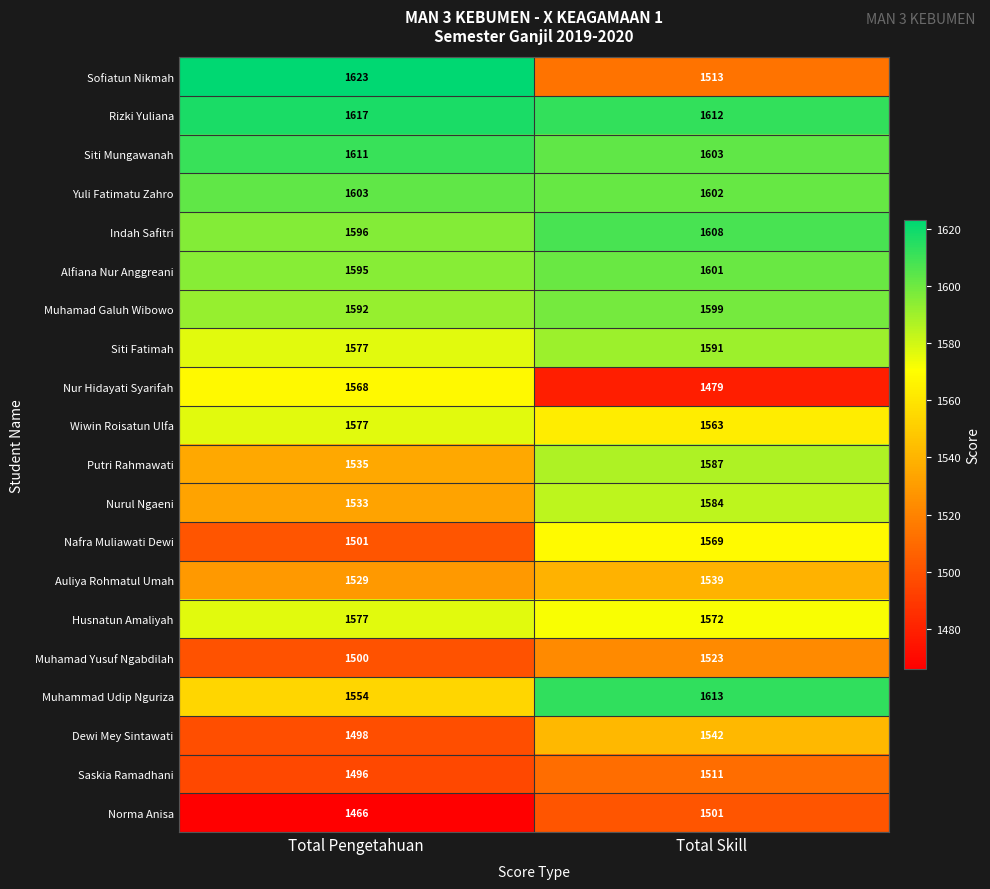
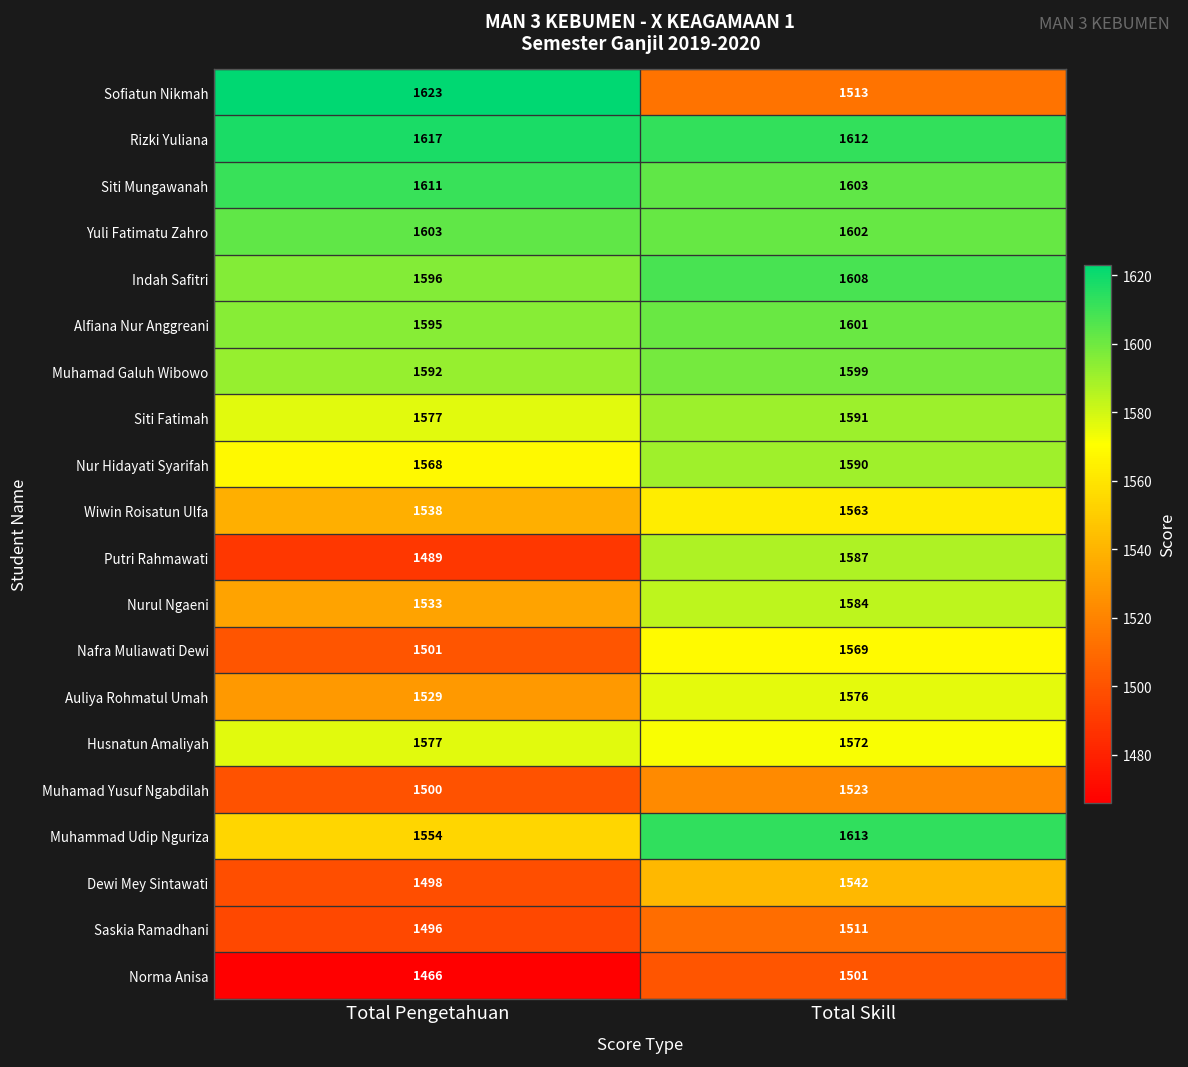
Nur Hidayati Syarifah, Total Skill: 1479 -> 1590
Wiwin Roisatun Ulfa, Total Pengetahuan: 1577 -> 1538
Putri Rahmawati, Total Pengetahuan: 1535 -> 1489
Auliya Rohmatul Umah, Total Skill: 1539 -> 1576
